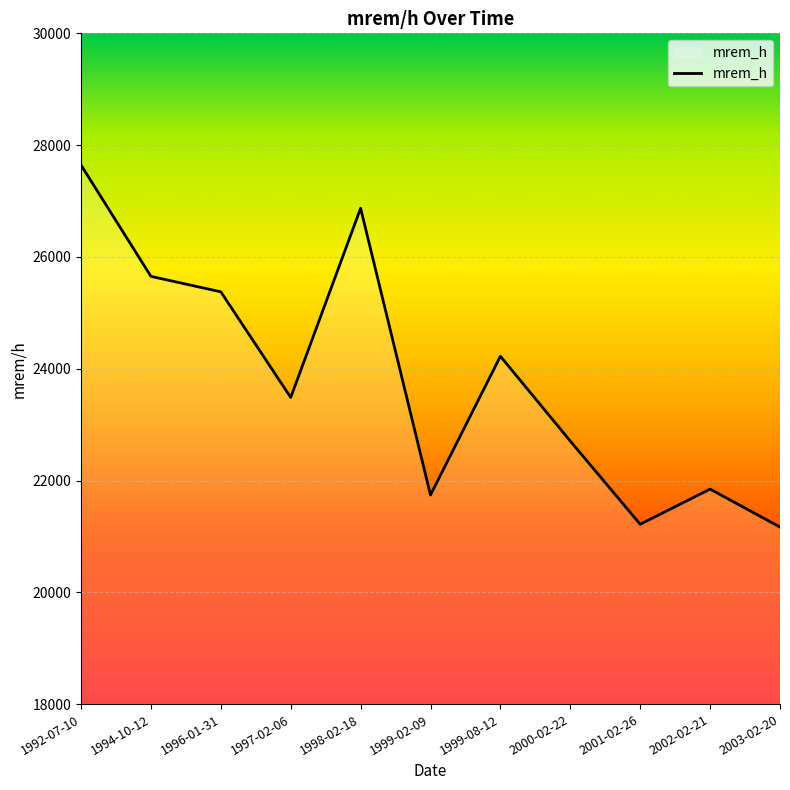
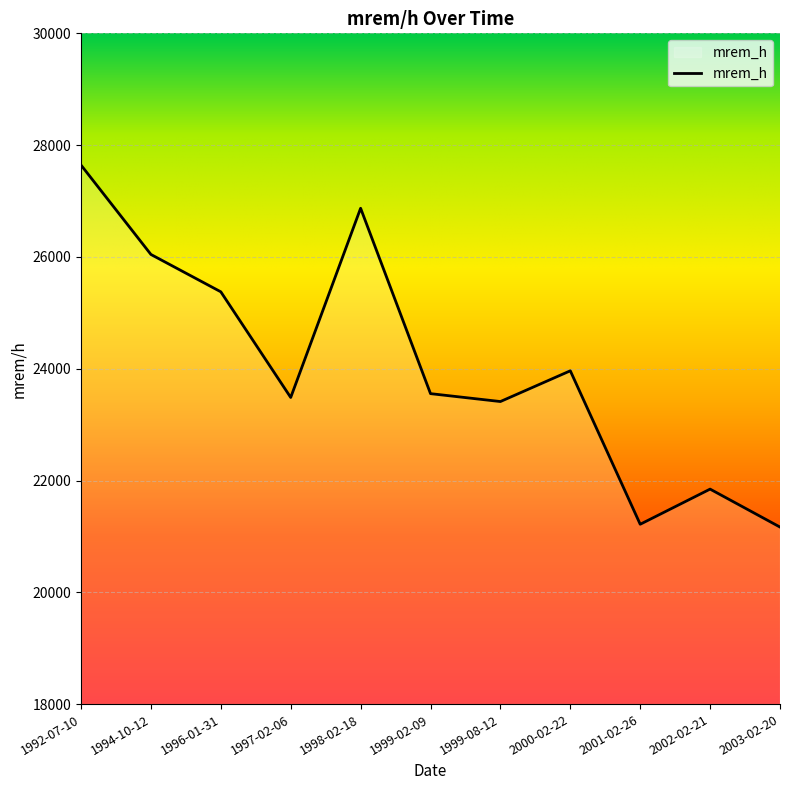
1994-10-12: 25700 -> 26000
1999-02-09: 21700 -> 23600
1999-08-12: 24200 -> 23400
2000-02-22: 22700 -> 24000
